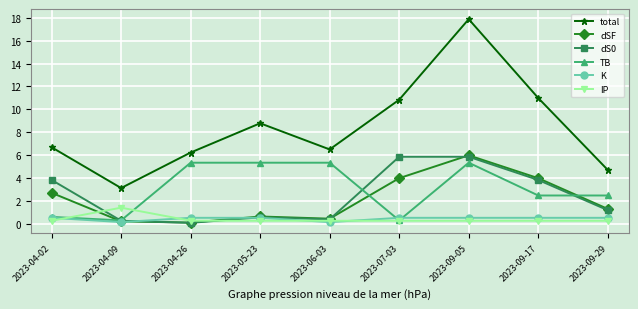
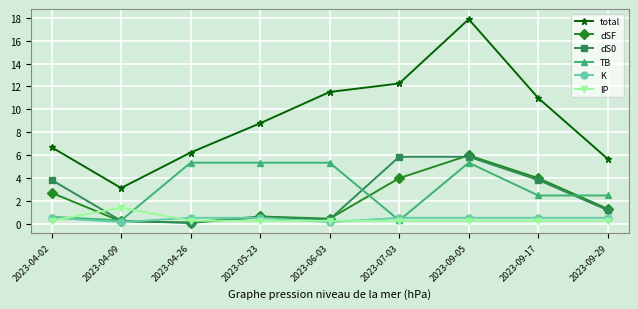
total, 2023-06-03: 6.5 -> 11.5
total, 2023-07-03: 10.8 -> 12.3
total, 2023-09-29: 4.7 -> 5.7
